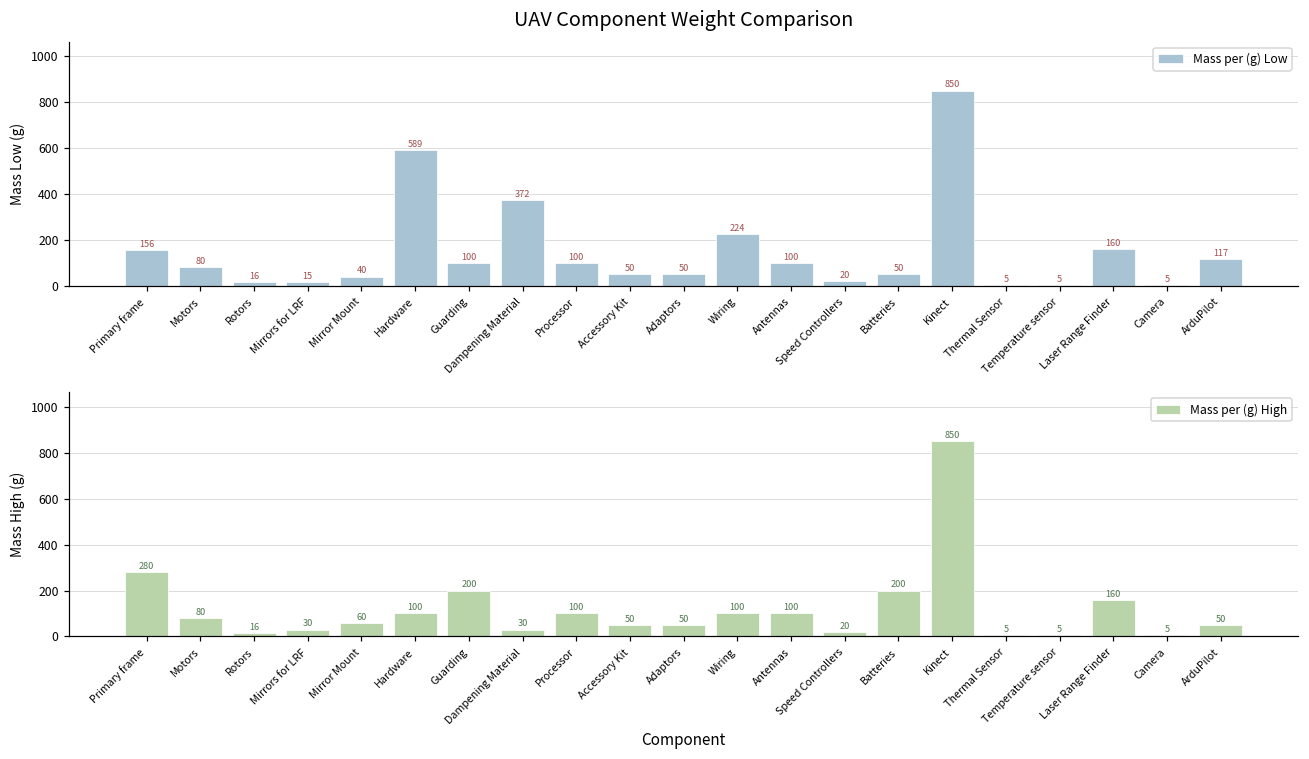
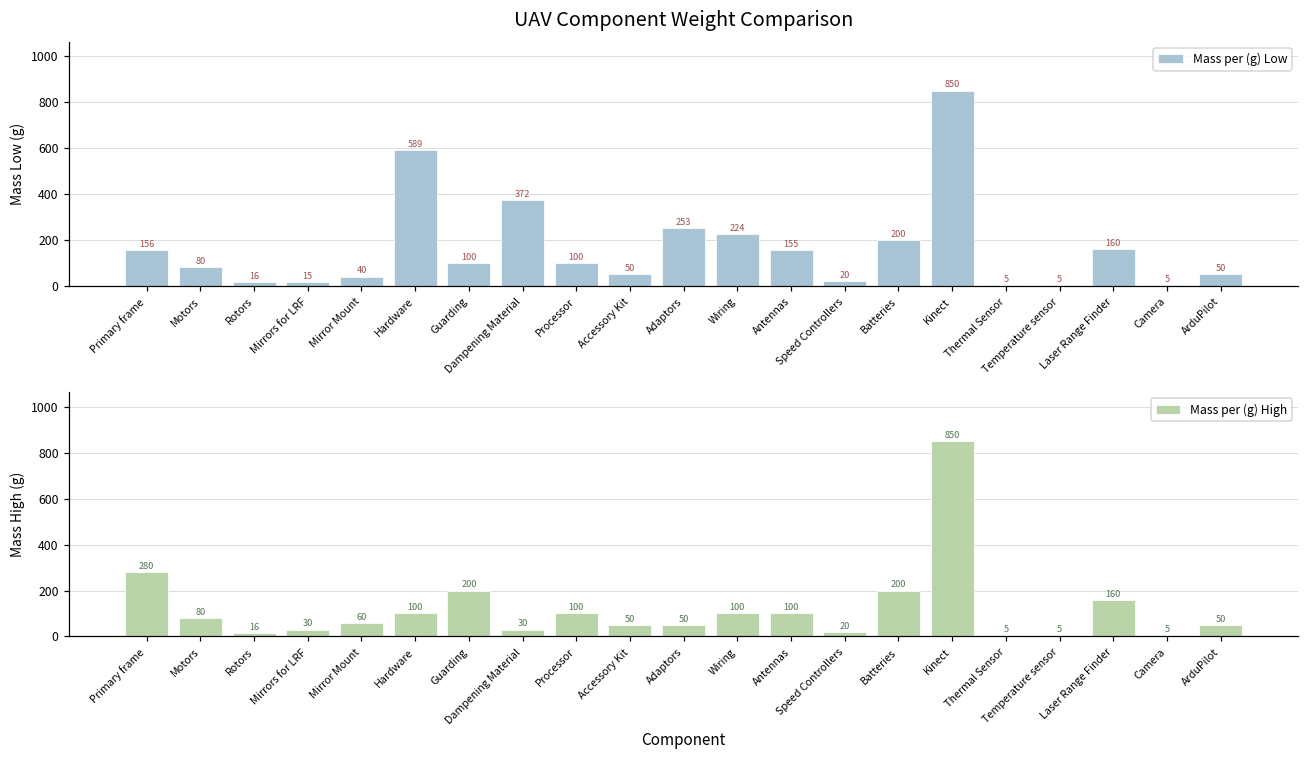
UAV Component Weight Comparison, Adaptors: 50 -> 253
UAV Component Weight Comparison, Antennas: 100 -> 155
UAV Component Weight Comparison, Batteries: 50 -> 200
UAV Component Weight Comparison, ArduPilot: 117 -> 50
